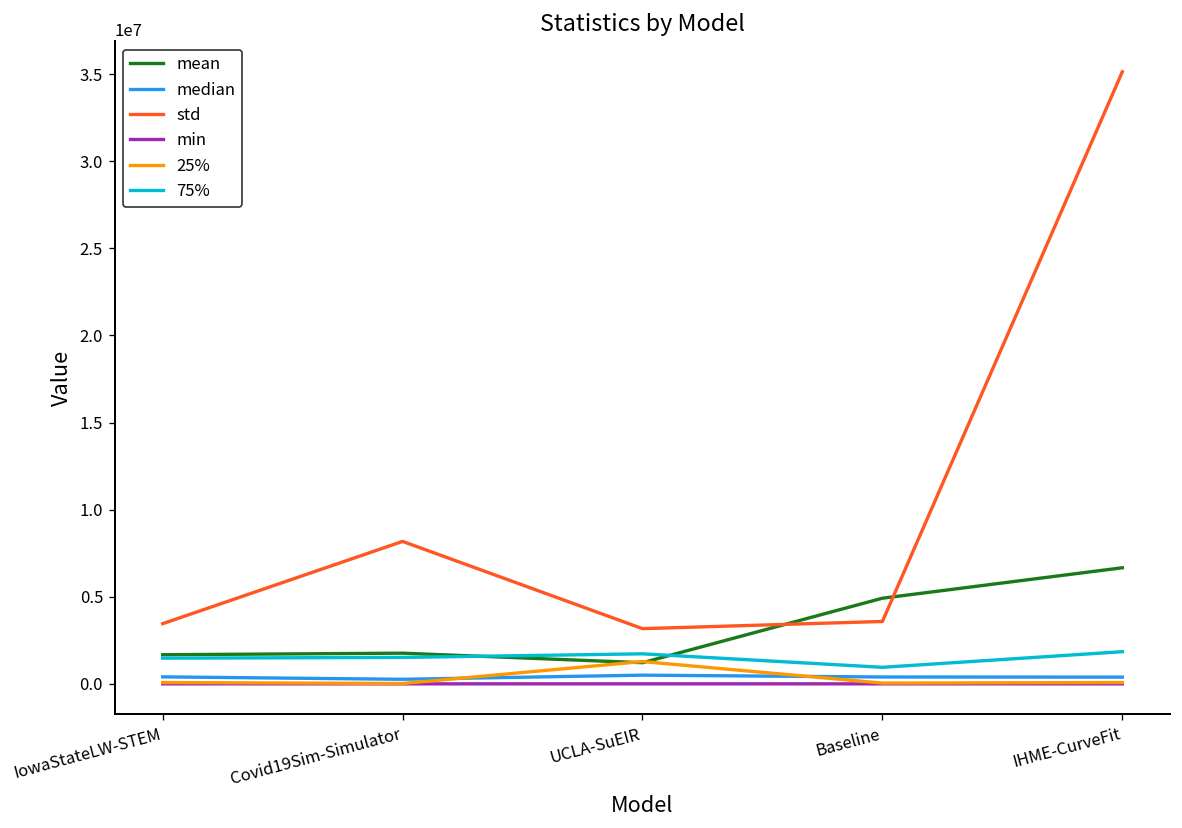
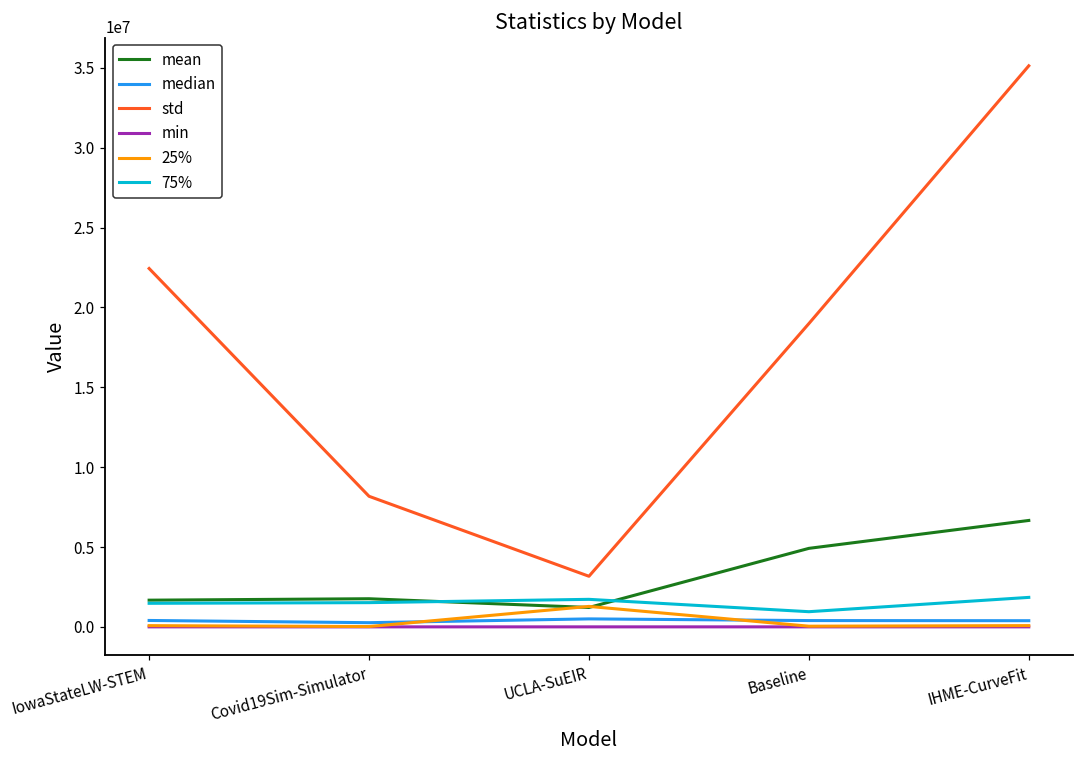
std, IowaStateLW-STEM: 3500000 -> 22400000
std, Baseline: 3600000 -> 19000000
